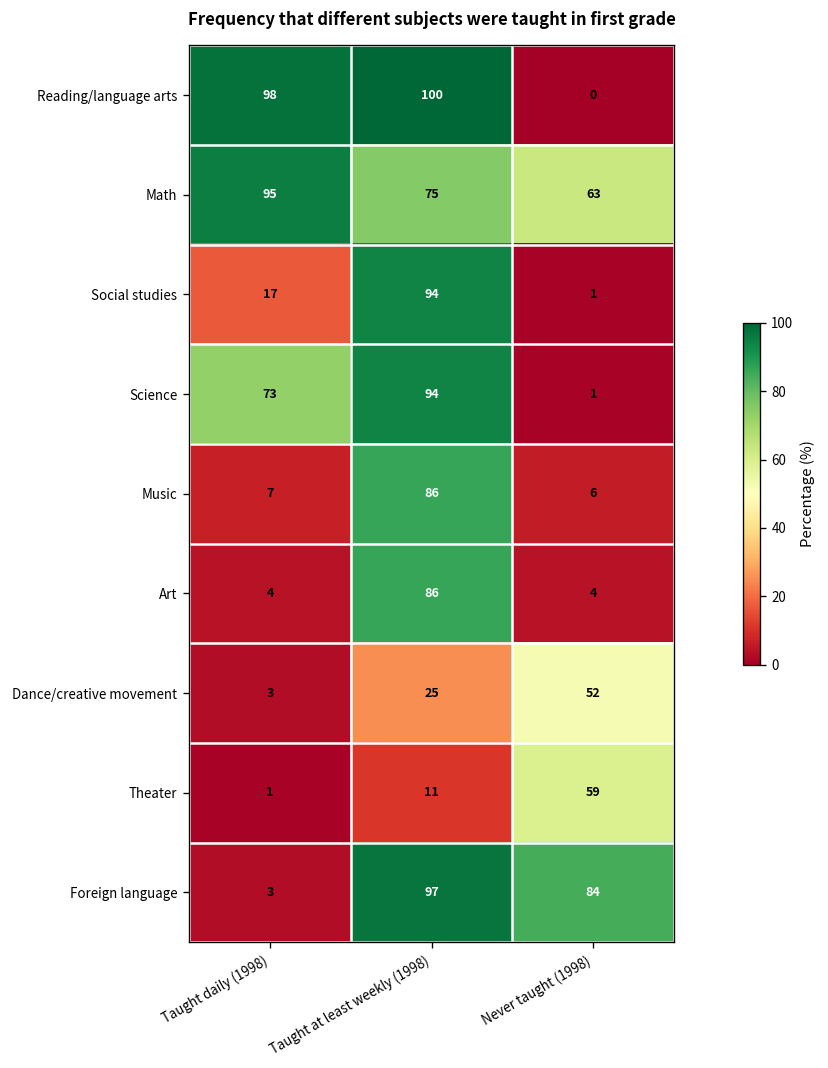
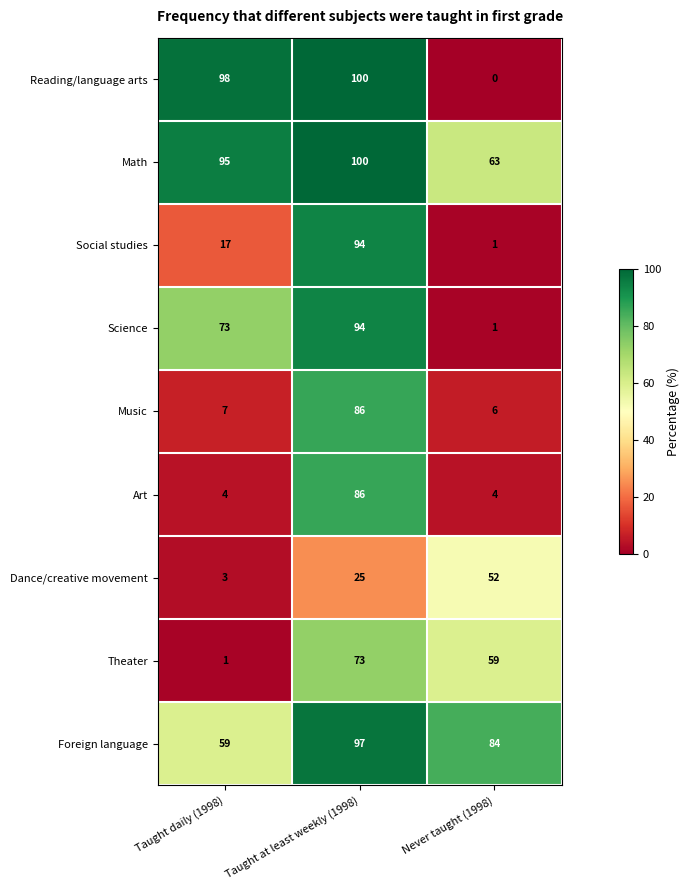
Math, Taught at least weekly (1998): 75 -> 100
Theater, Taught at least weekly (1998): 11 -> 73
Foreign language, Taught daily (1998): 3 -> 59
